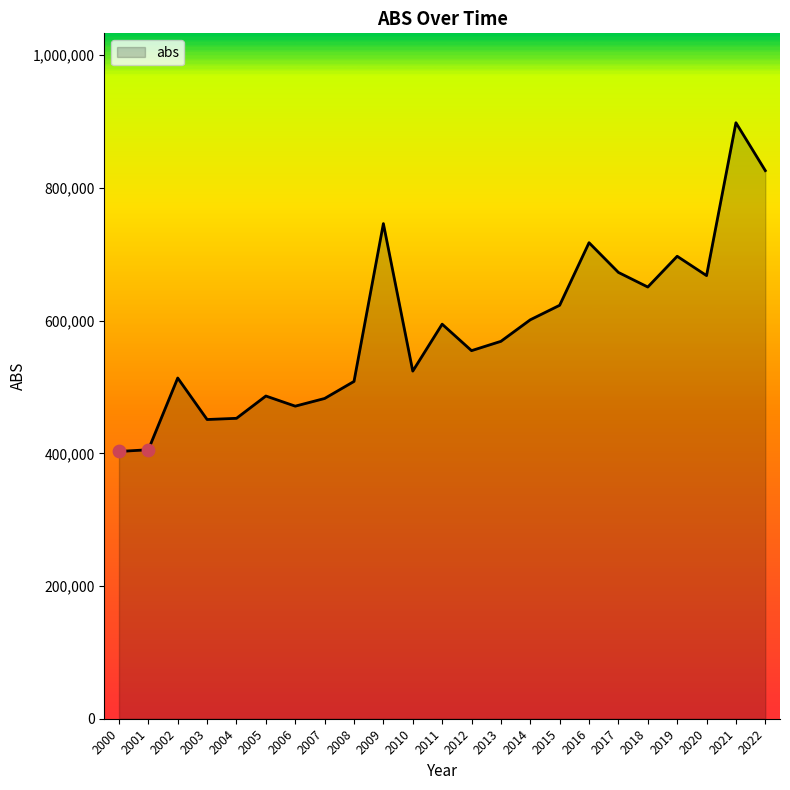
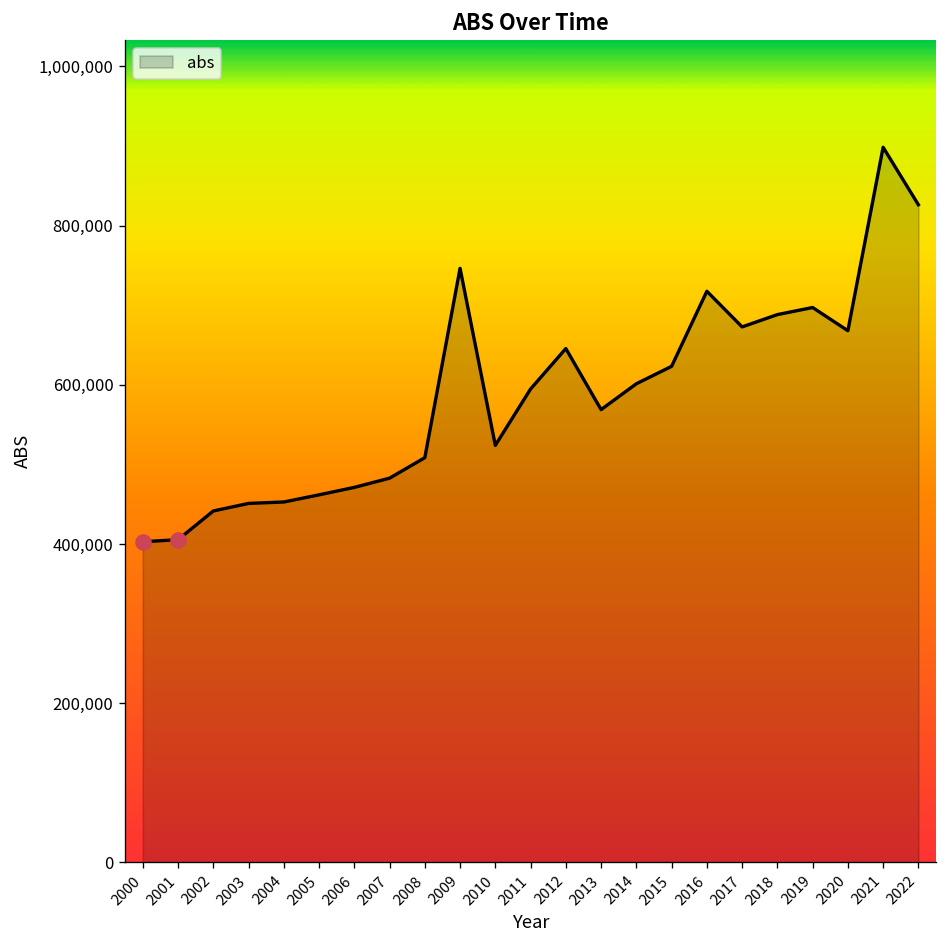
abs, 2002: 510,000 -> 440,000
abs, 2005: 490,000 -> 460,000
abs, 2012: 550,000 -> 650,000
abs, 2018: 650,000 -> 690,000
